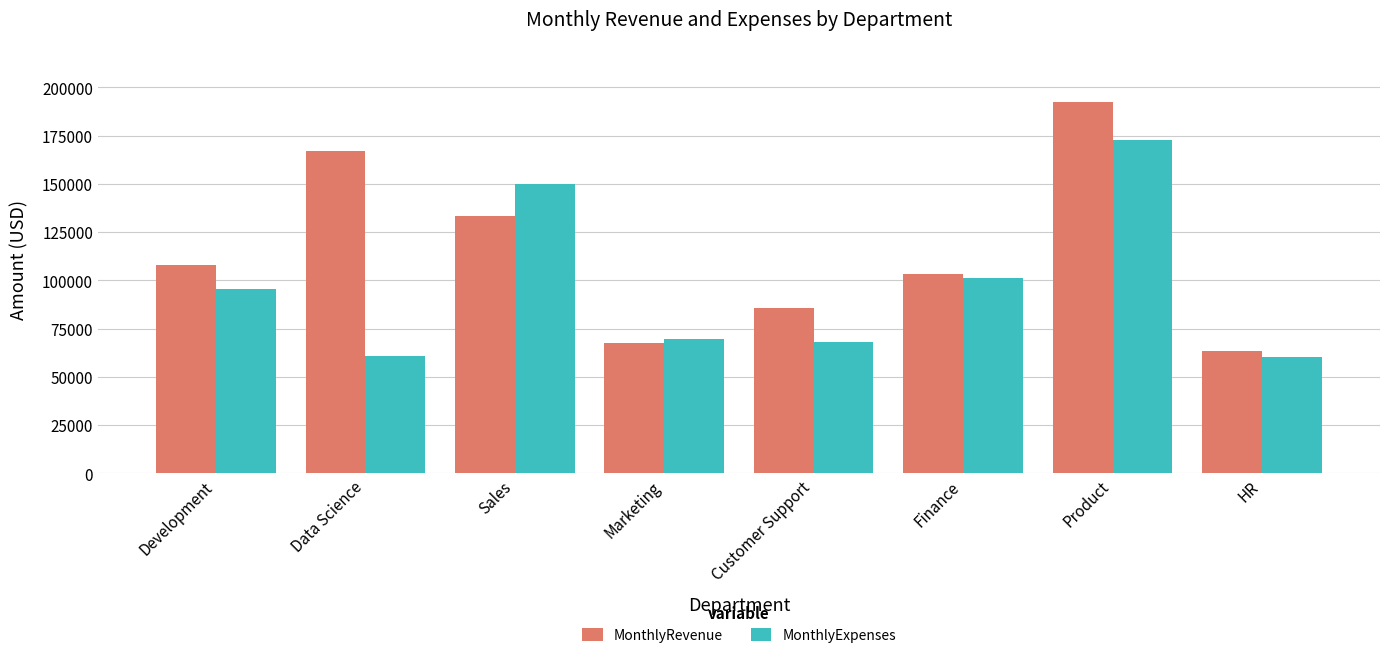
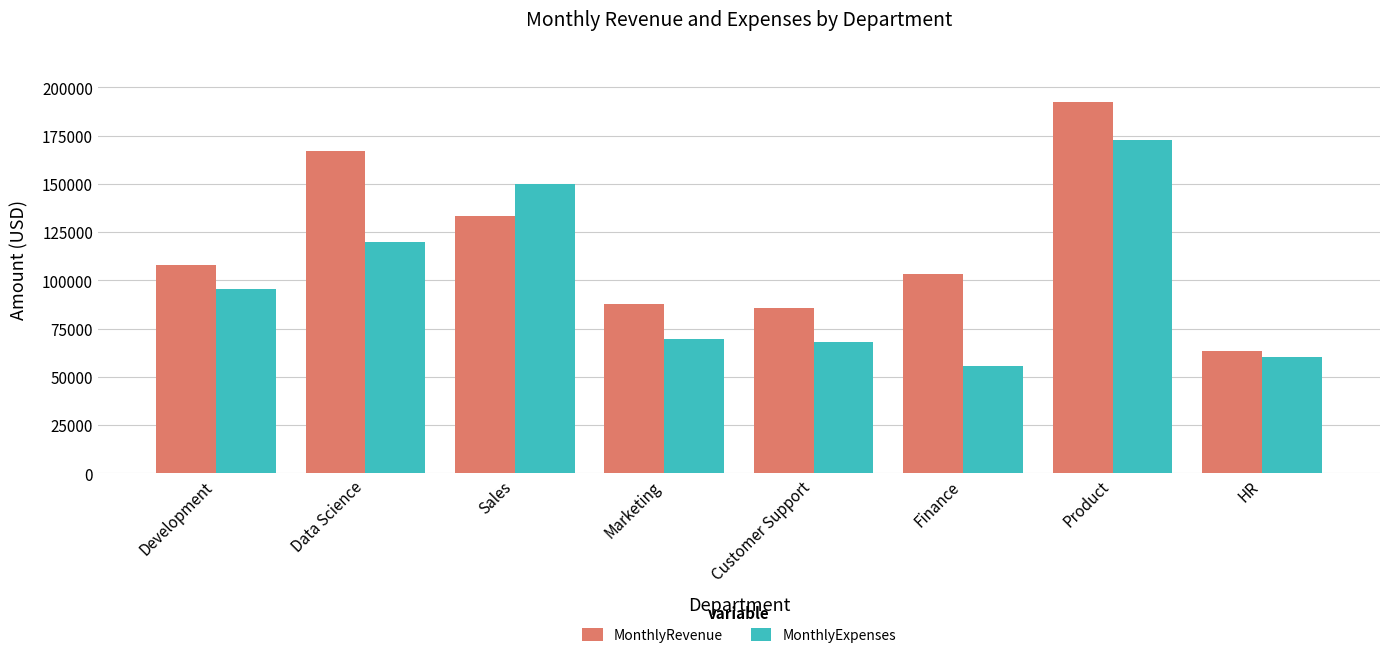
MonthlyExpenses, Data Science: 61000 -> 120000
MonthlyRevenue, Marketing: 68000 -> 88000
MonthlyExpenses, Finance: 101000 -> 56000
